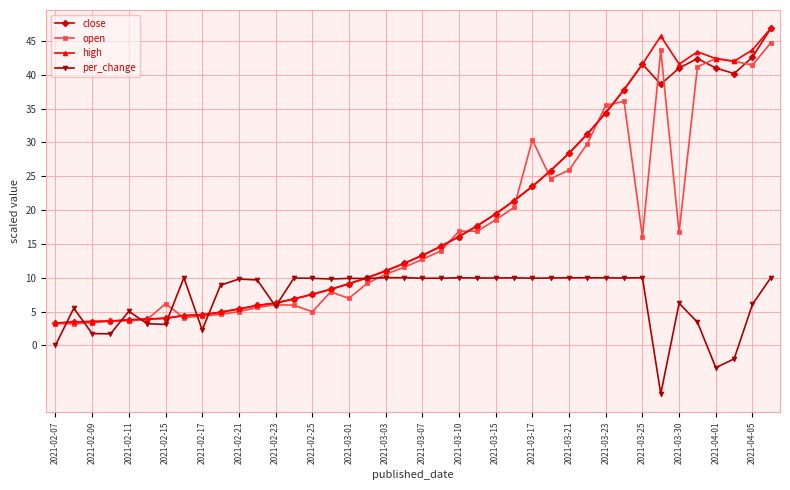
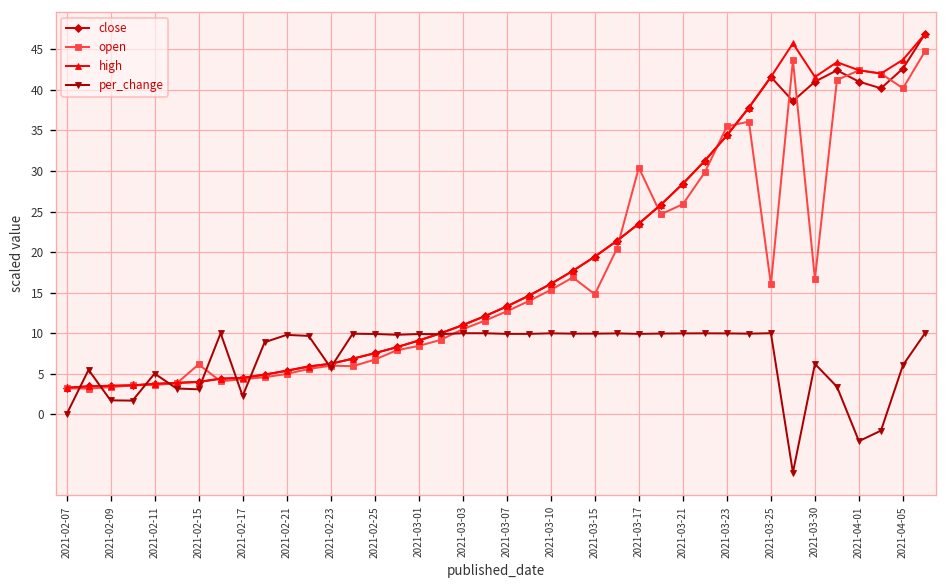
open, 2021-02-25: 5 -> 7
open, 2021-03-01: 7 -> 8
open, 2021-03-10: 17 -> 15
open, 2021-03-15: 19 -> 15
open, 2021-04-05: 41 -> 40
